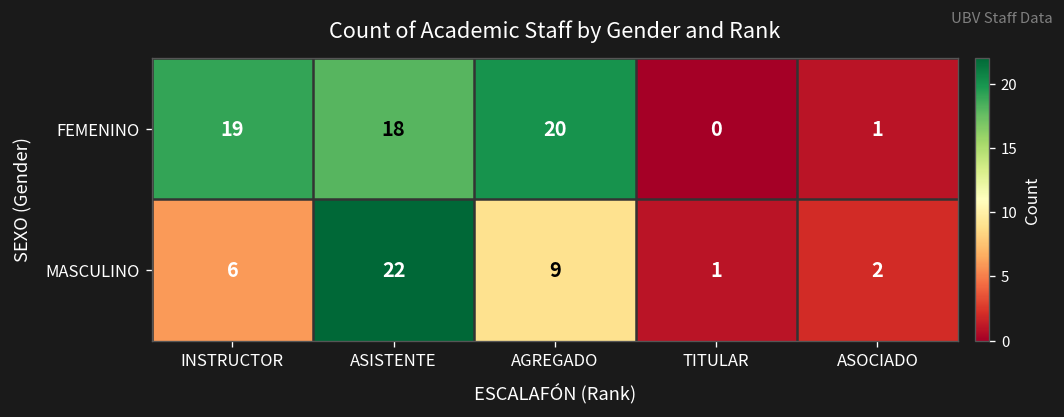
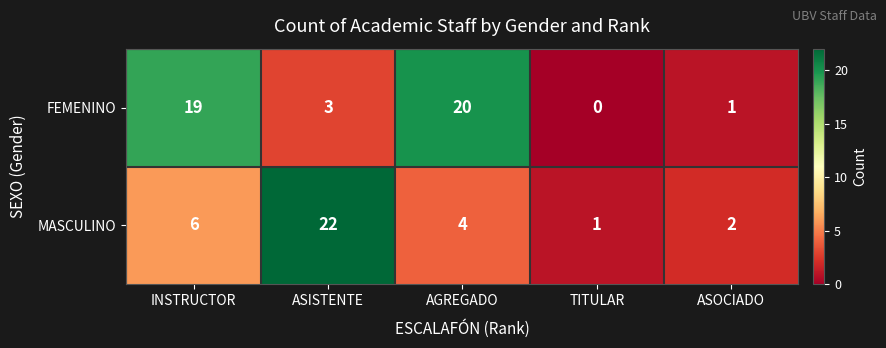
FEMENINO, ASISTENTE: 18 -> 3
MASCULINO, AGREGADO: 9 -> 4
